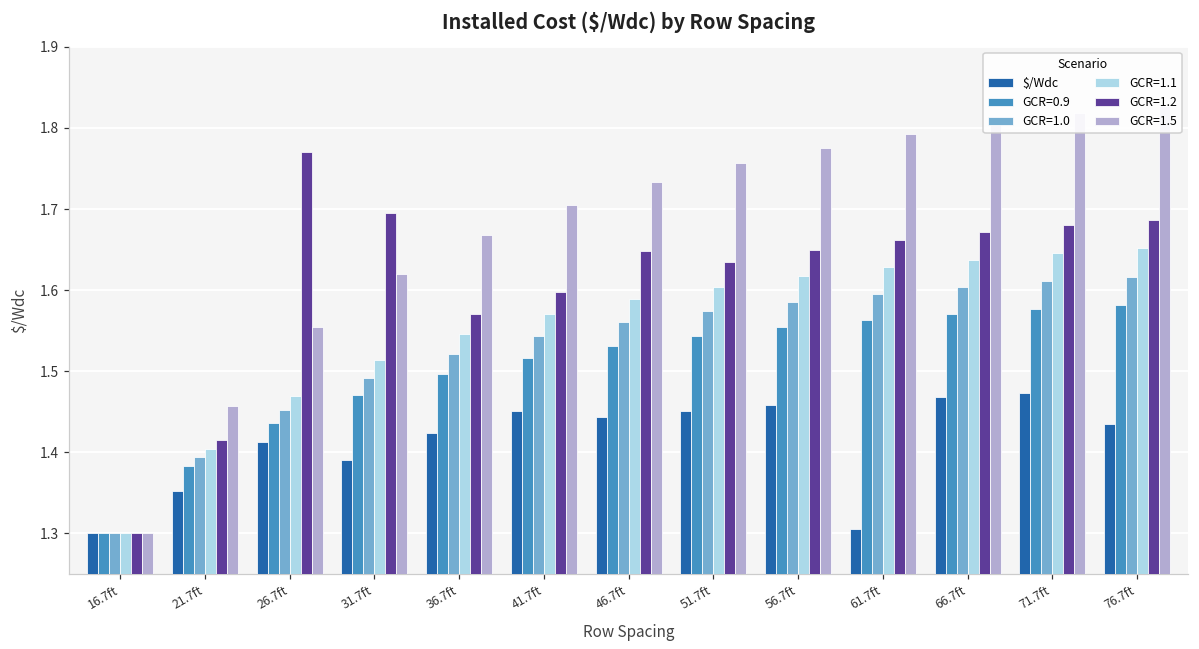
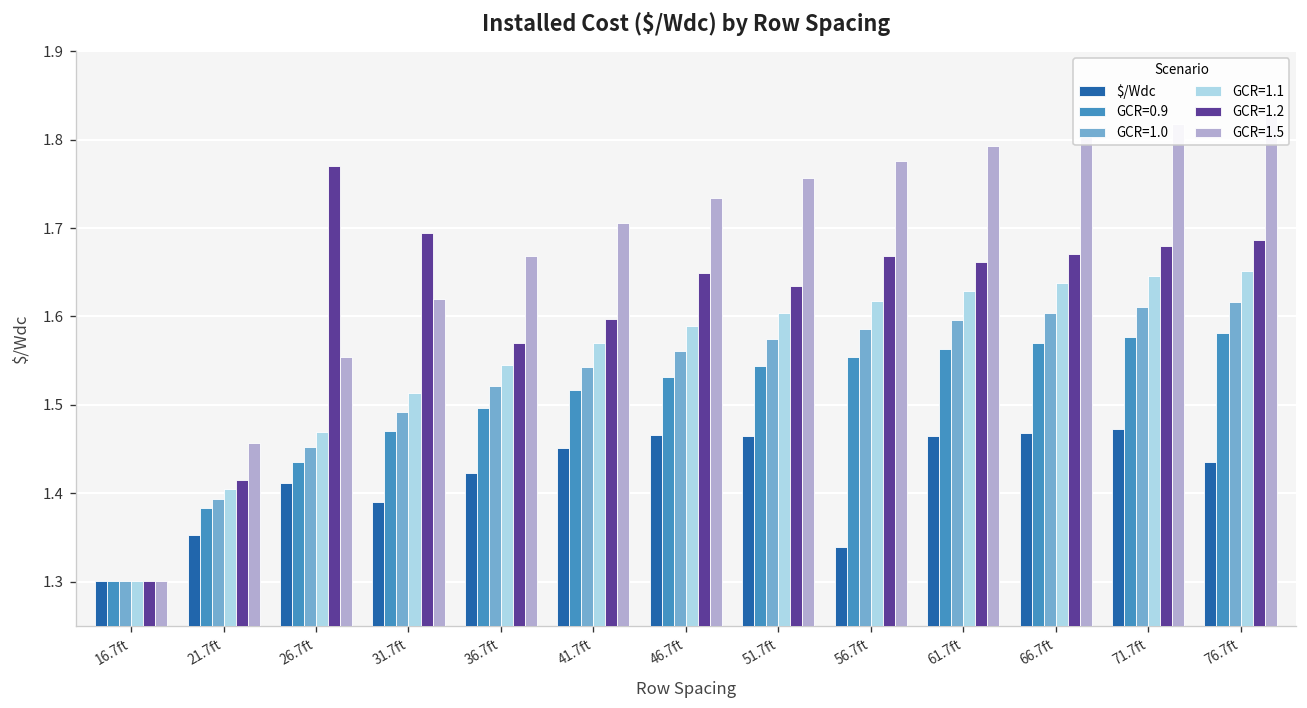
$/Wdc, 46.7ft: 1.44 -> 1.47
$/Wdc, 51.7ft: 1.45 -> 1.46
$/Wdc, 56.7ft: 1.46 -> 1.34
GCR=1.2, 56.7ft: 1.65 -> 1.67
$/Wdc, 61.7ft: 1.30 -> 1.46
